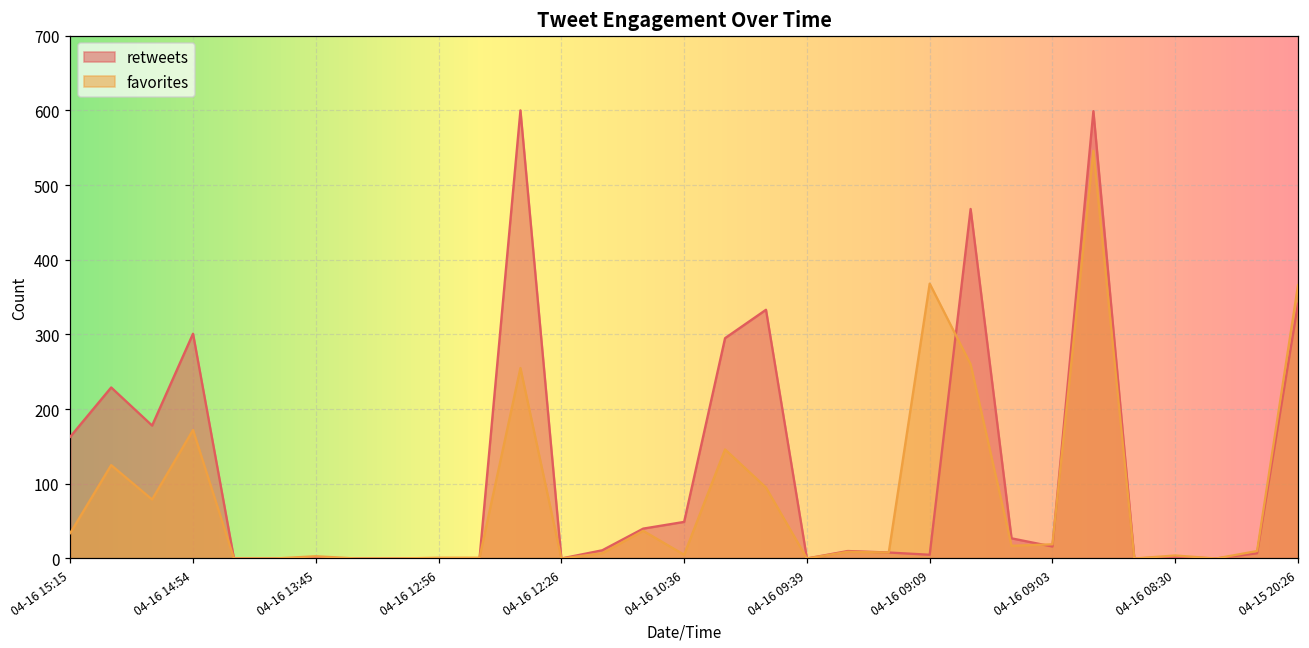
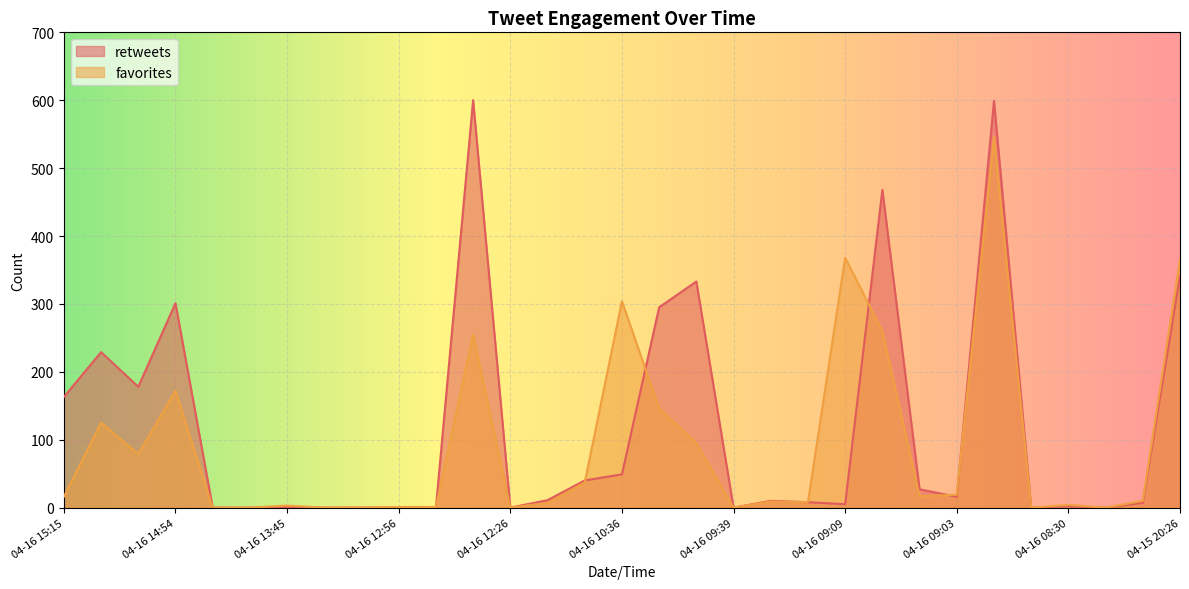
favorites, 04-16 15:15: 30 -> 20
favorites, 04-16 10:36: 10 -> 300
